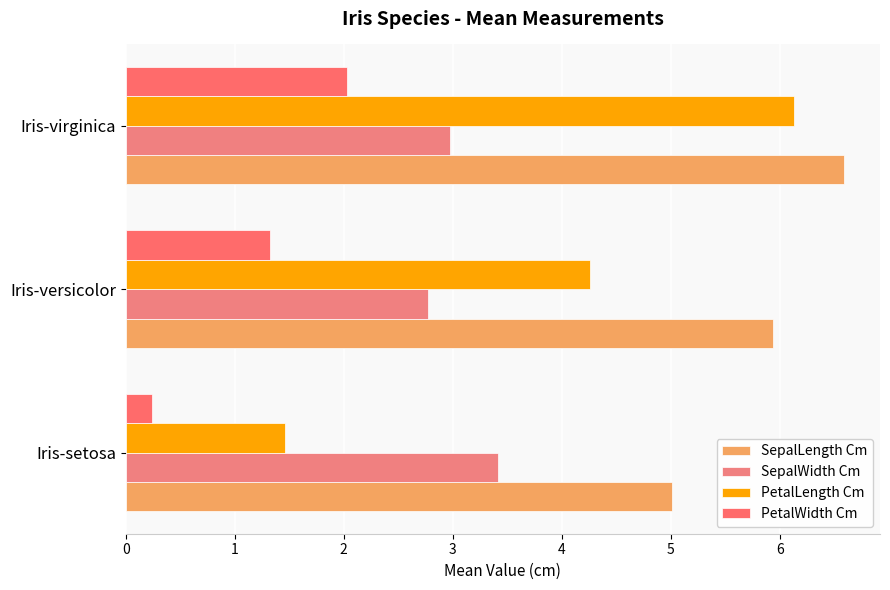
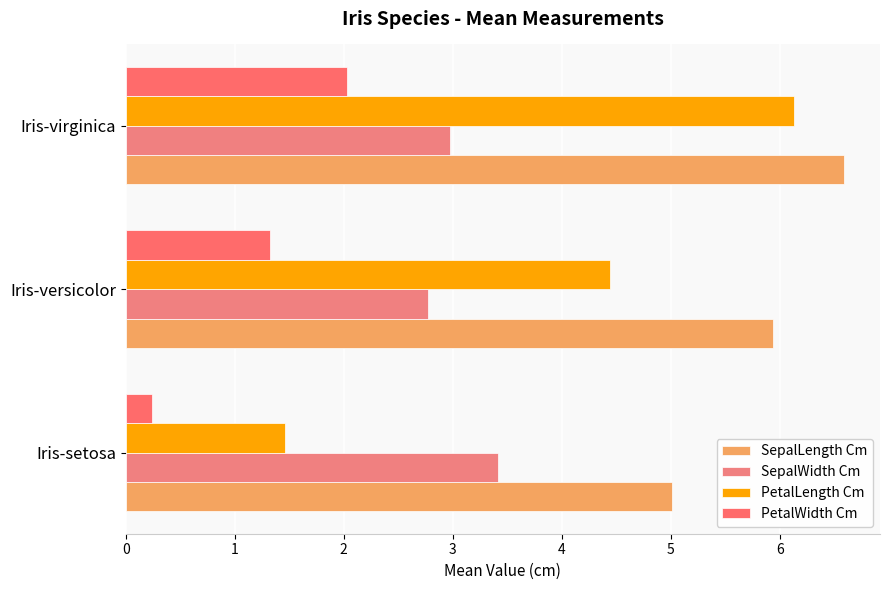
PetalLength Cm, Iris-versicolor: 4.26 -> 4.44
